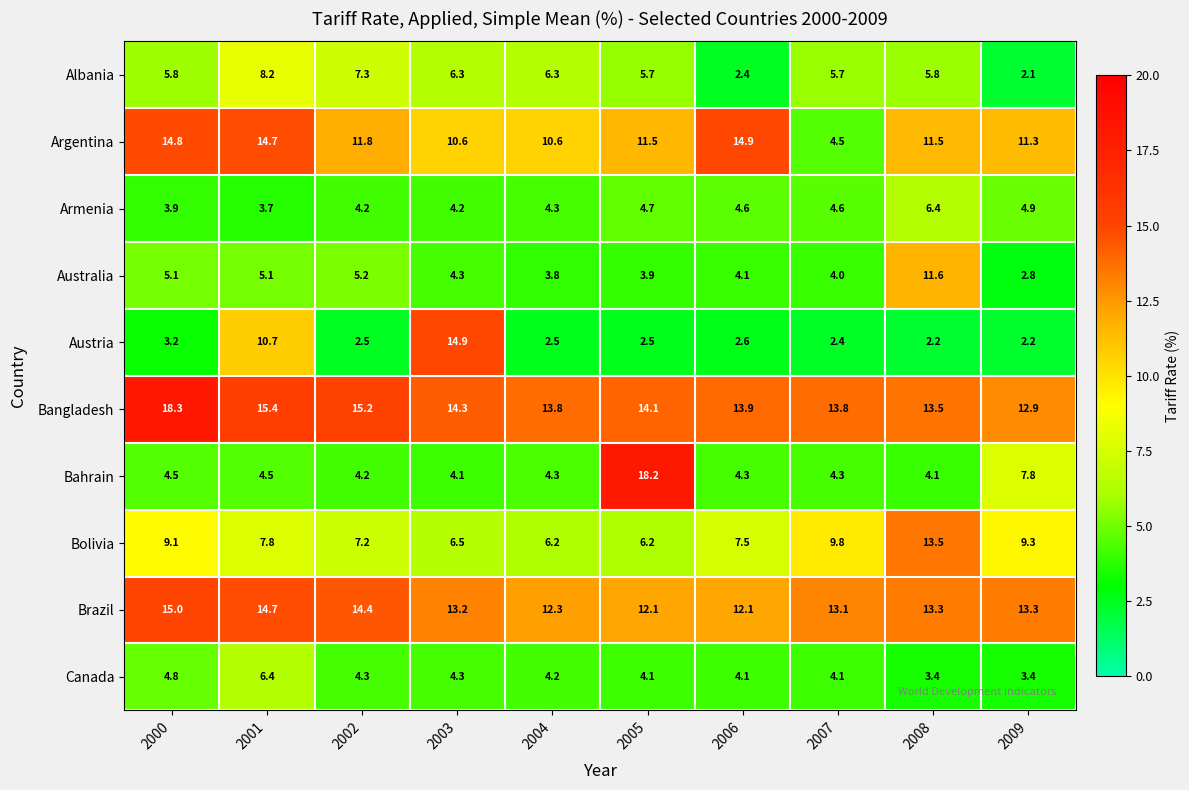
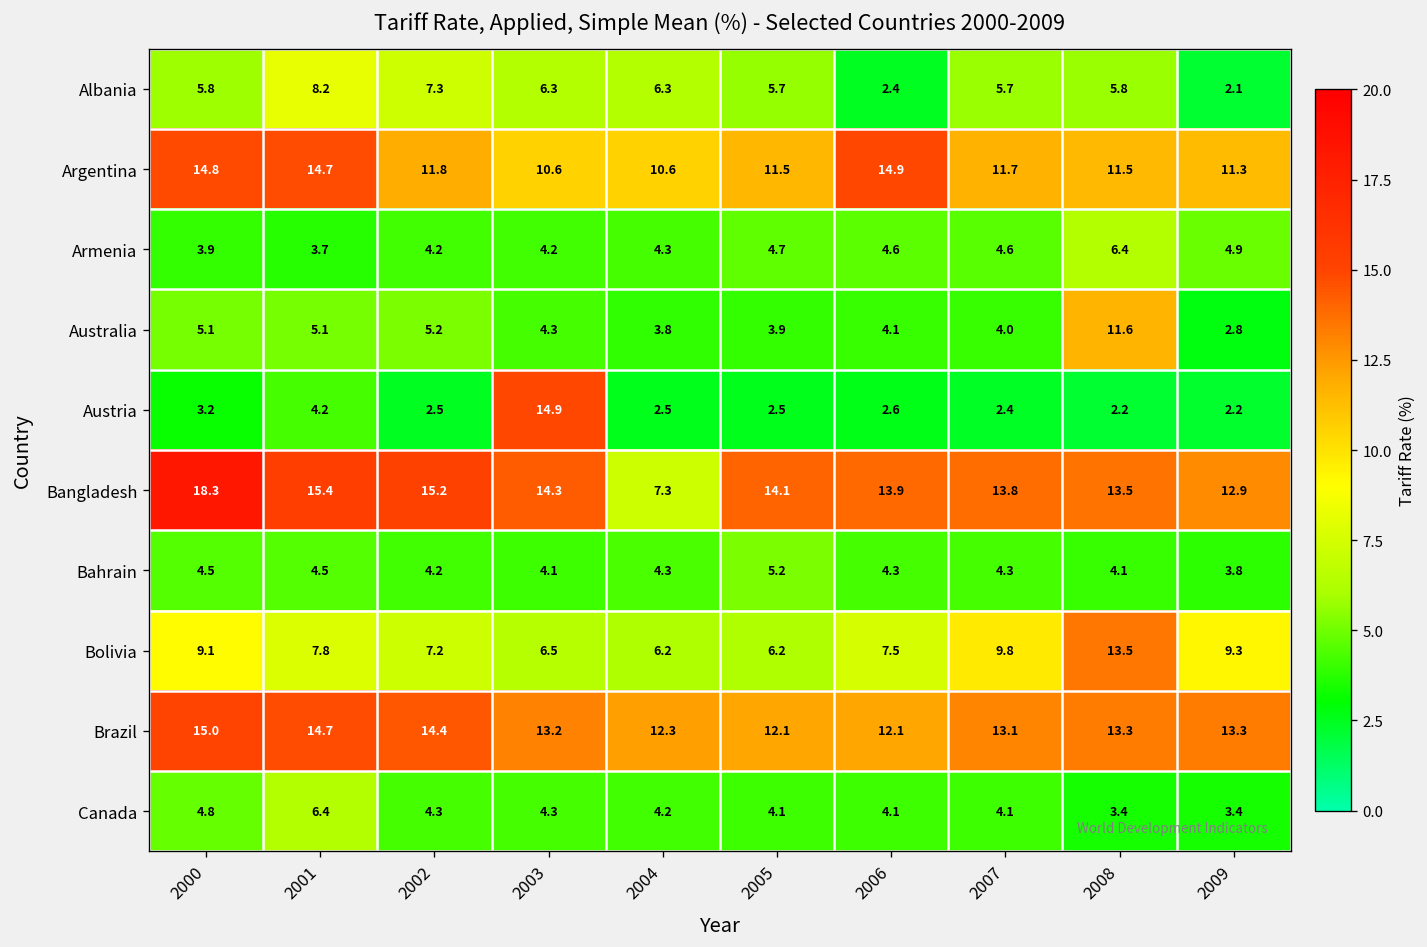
Argentina, 2007: 4.5 -> 11.7
Austria, 2001: 10.7 -> 4.2
Bangladesh, 2004: 13.8 -> 7.3
Bahrain, 2005: 18.2 -> 5.2
Bahrain, 2009: 7.8 -> 3.8
